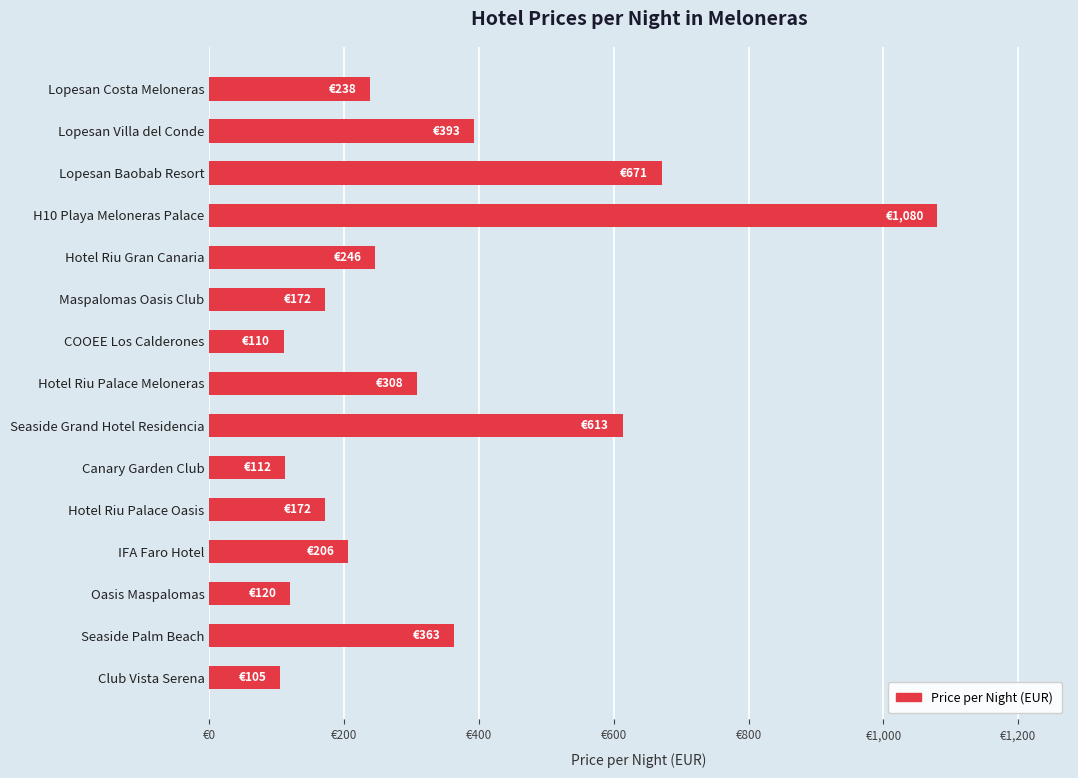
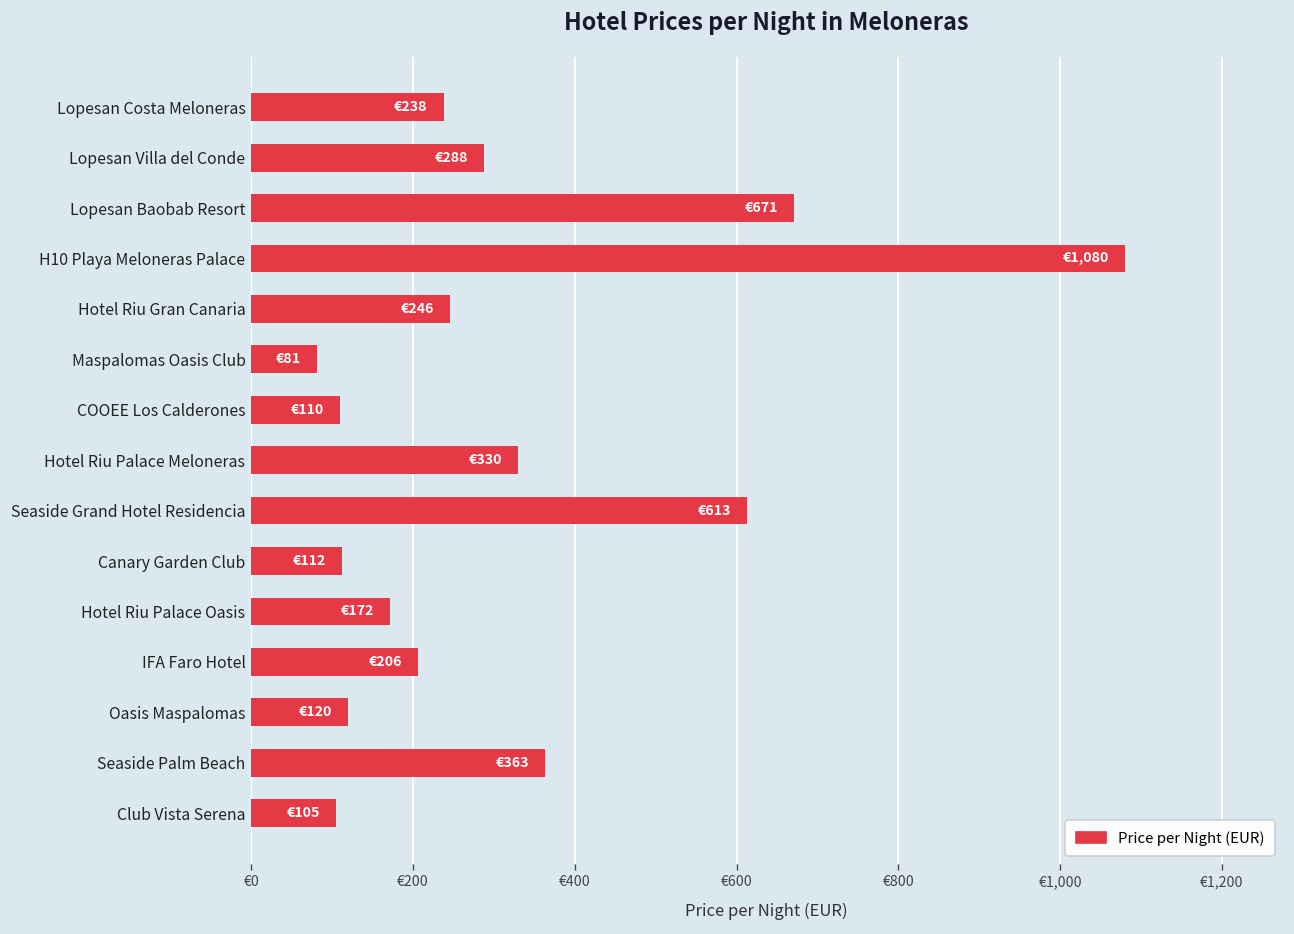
Lopesan Villa del Conde: €393 -> €288
Maspalomas Oasis Club: €172 -> €81
Hotel Riu Palace Meloneras: €308 -> €330
